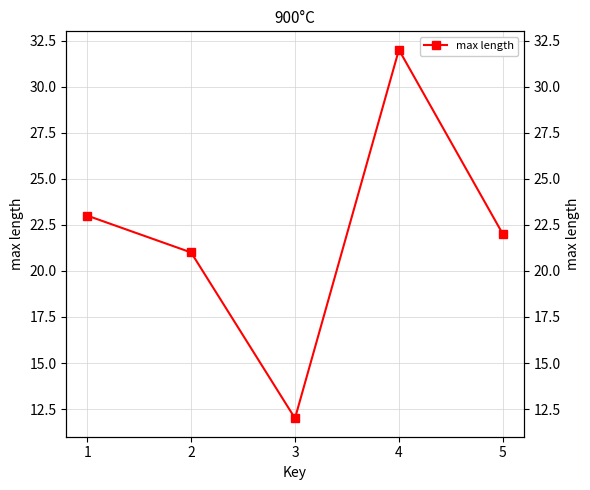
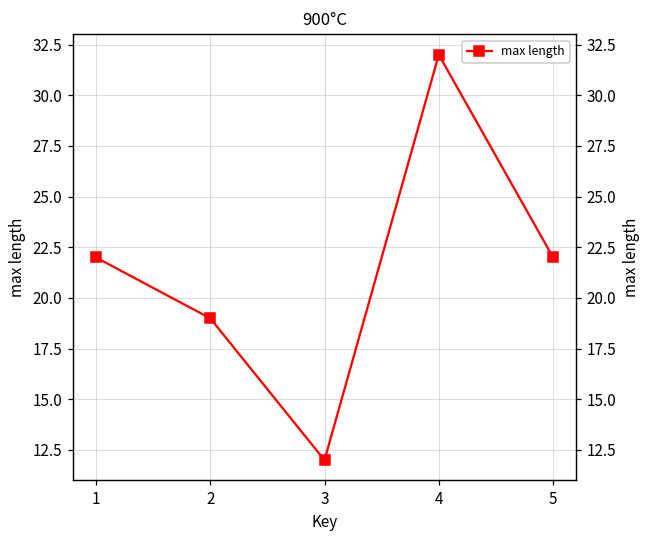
1: 23 -> 22
2: 21 -> 19
